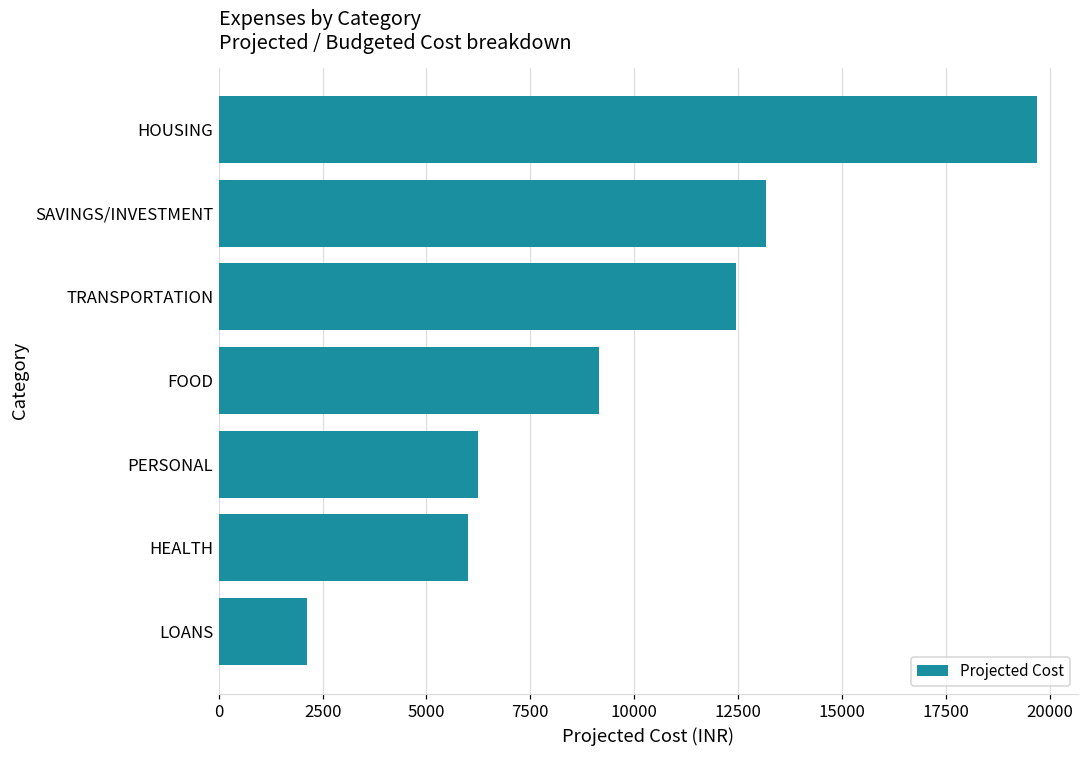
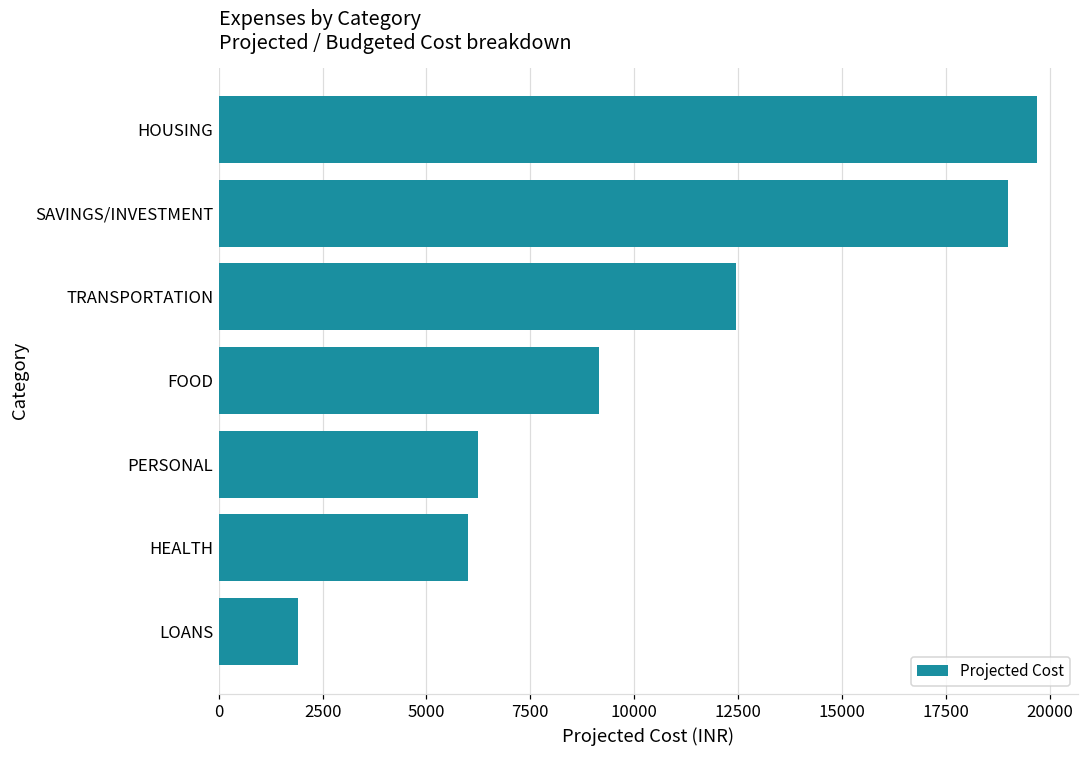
SAVINGS/INVESTMENT: 13200 -> 19000
LOANS: 2100 -> 1900
